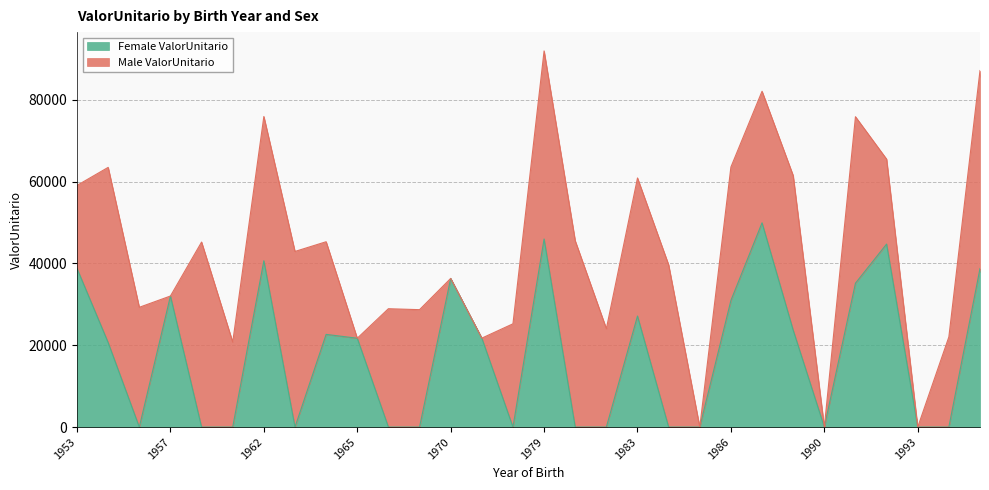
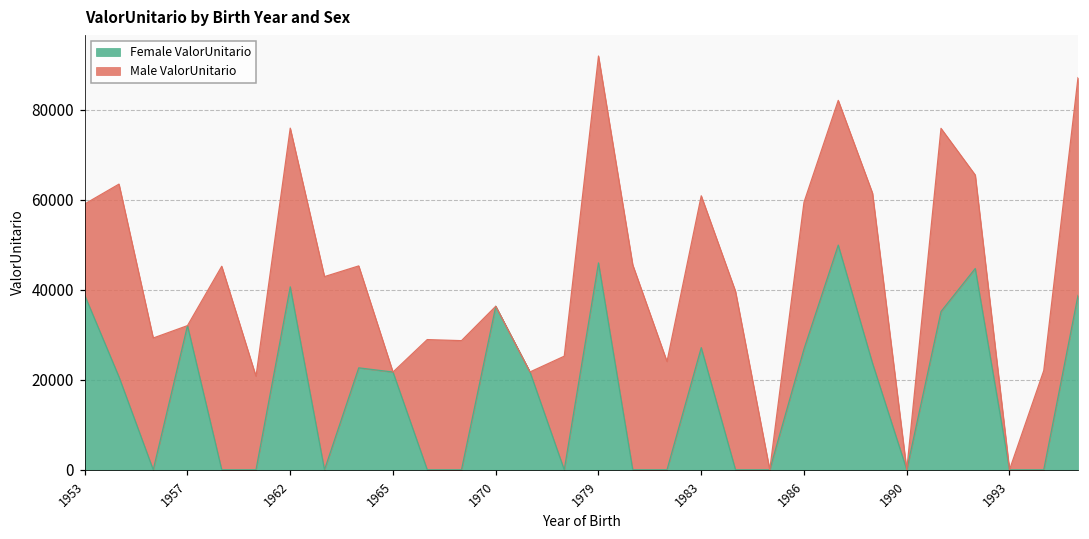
Female ValorUnitario, 1986: 31000 -> 27000
